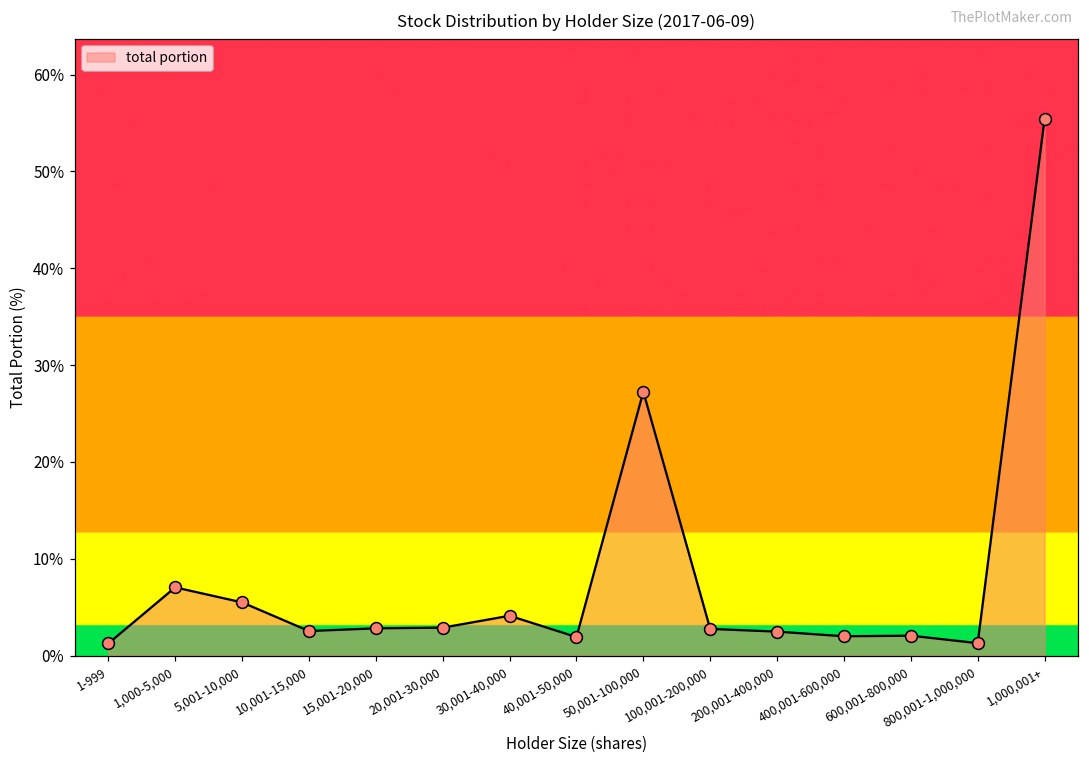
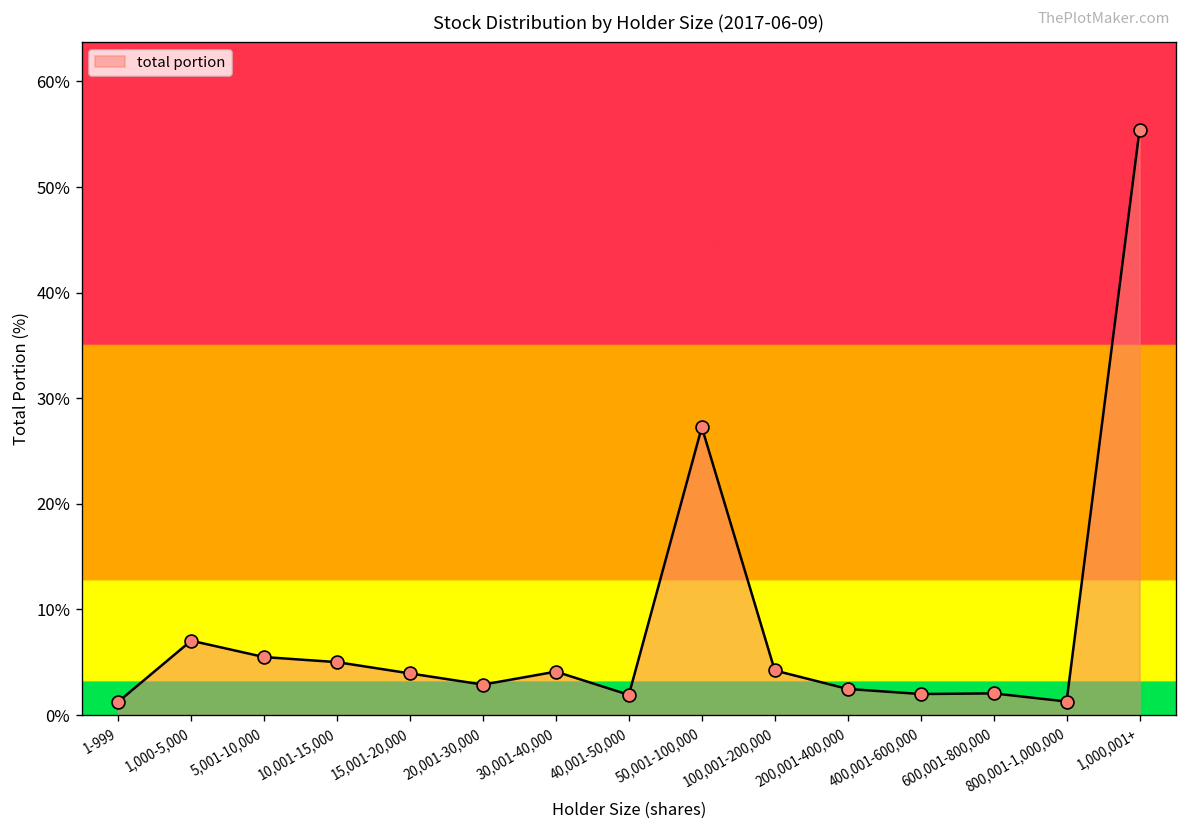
10,001-15,000: 3% -> 5%
15,001-20,000: 3% -> 4%
100,001-200,000: 3% -> 4%
